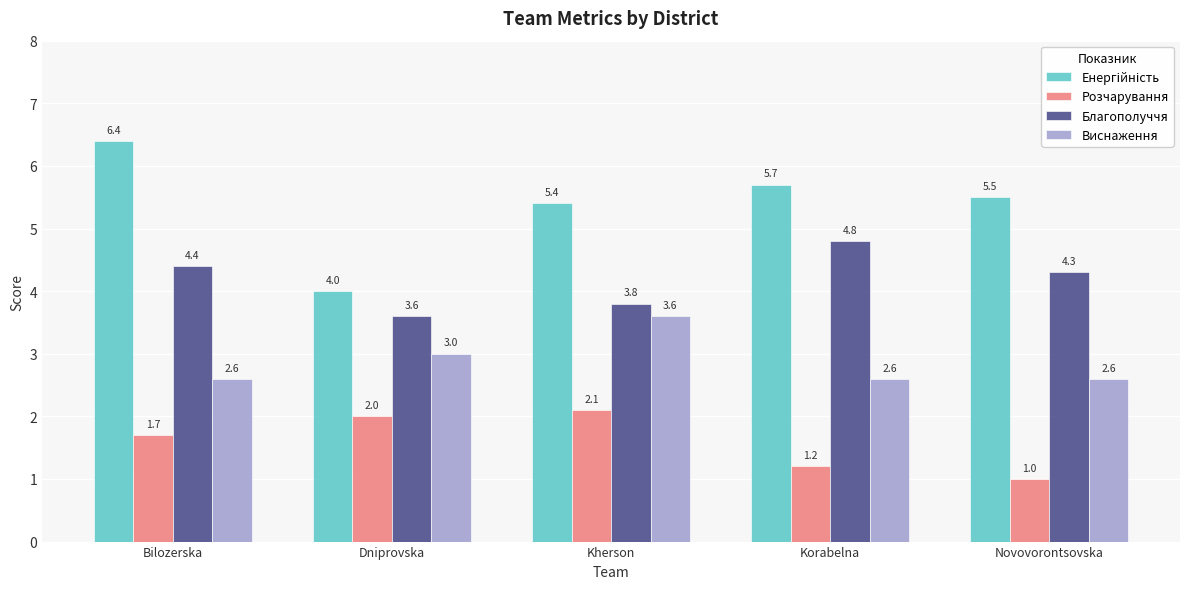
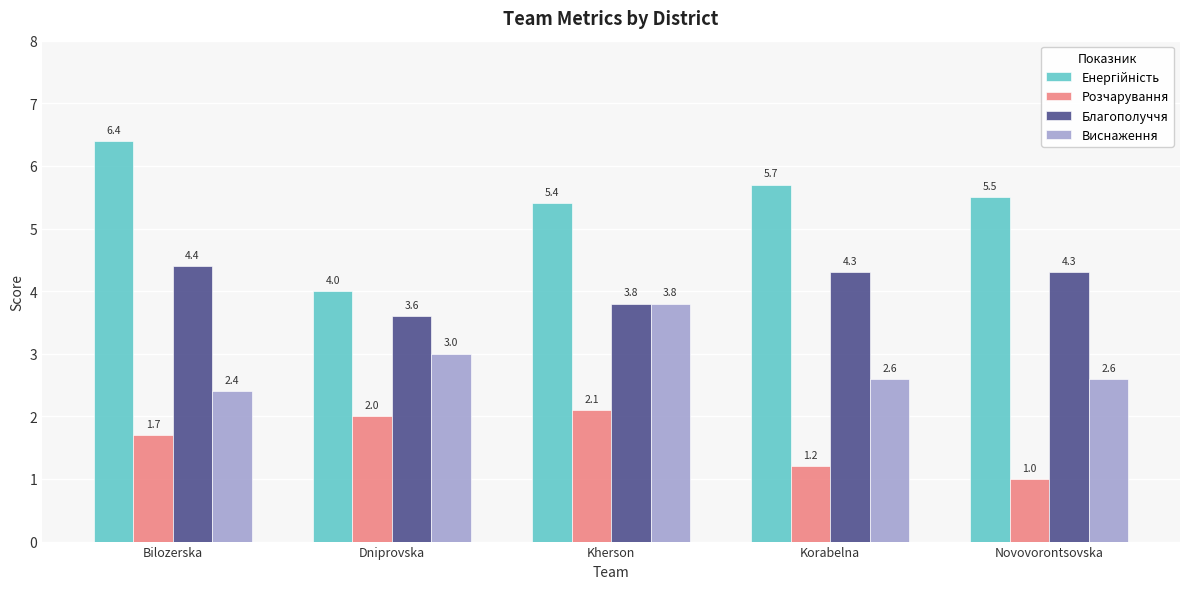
Виснаження, Bilozerska: 2.6 -> 2.4
Виснаження, Kherson: 3.6 -> 3.8
Благополуччя, Korabelna: 4.8 -> 4.3
